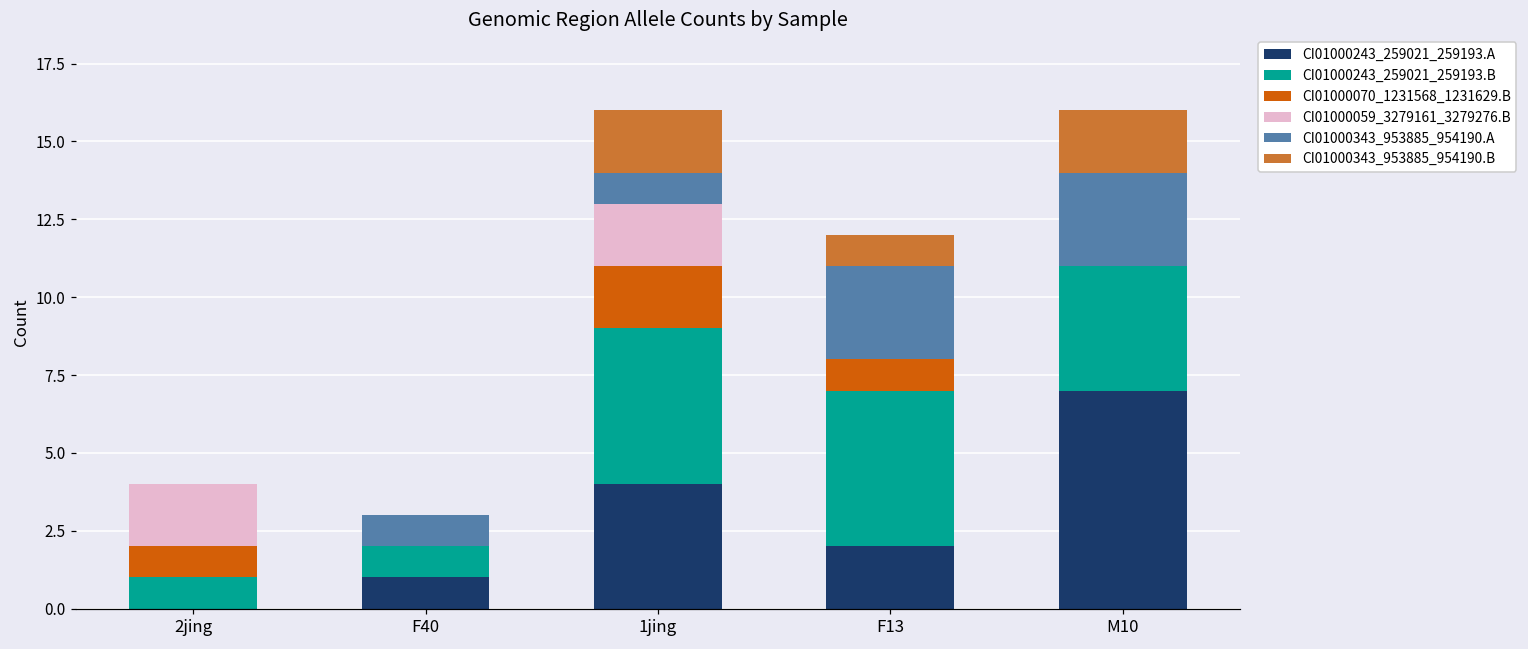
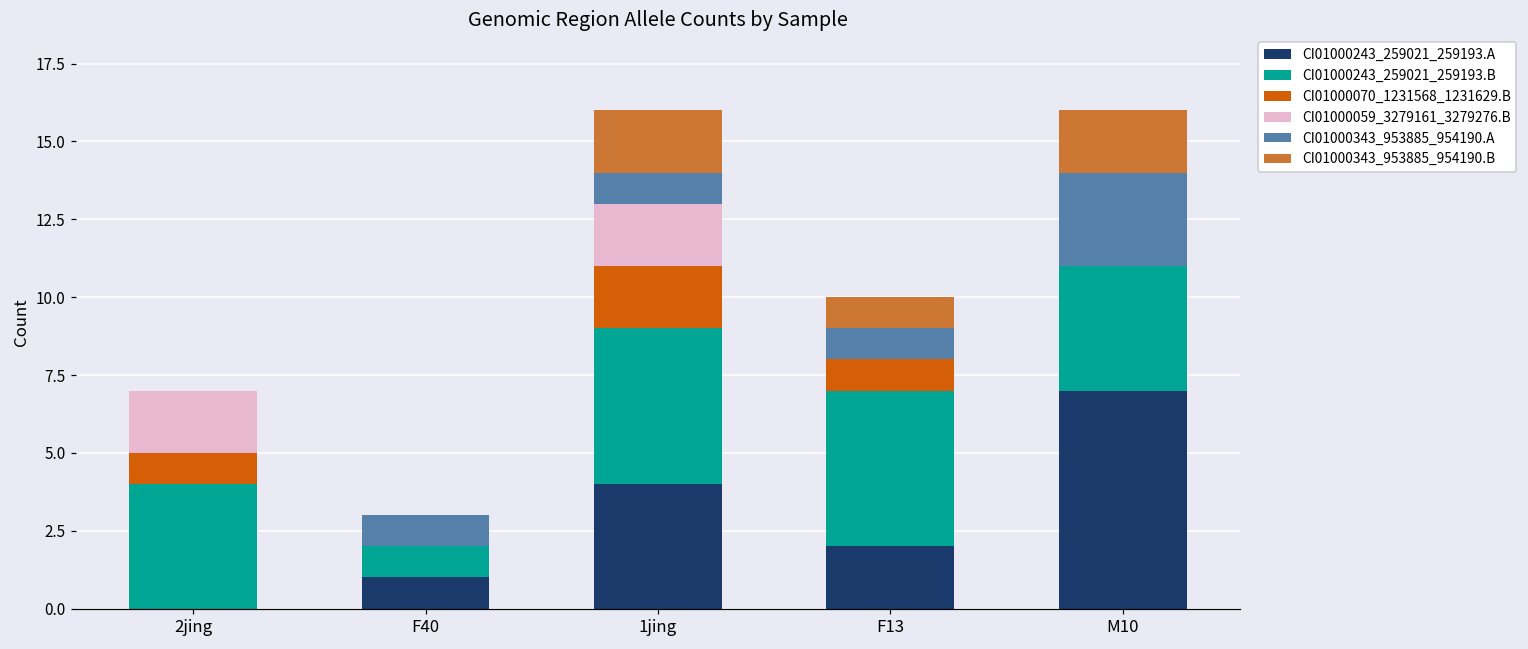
CI01000243_259021_259193.B, 2jing: 1 -> 4
CI01000343_953885_954190.A, F13: 3 -> 1
